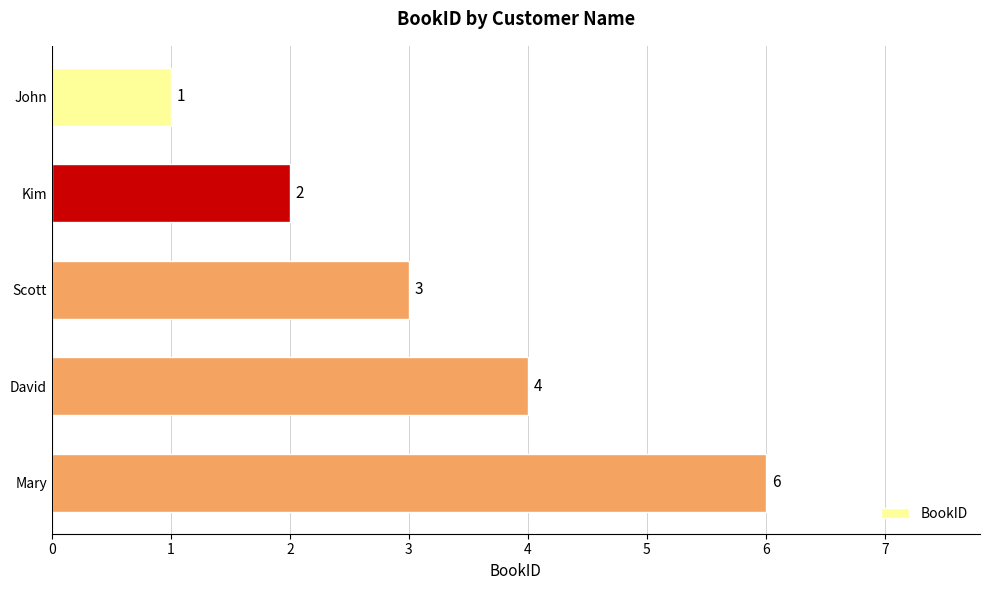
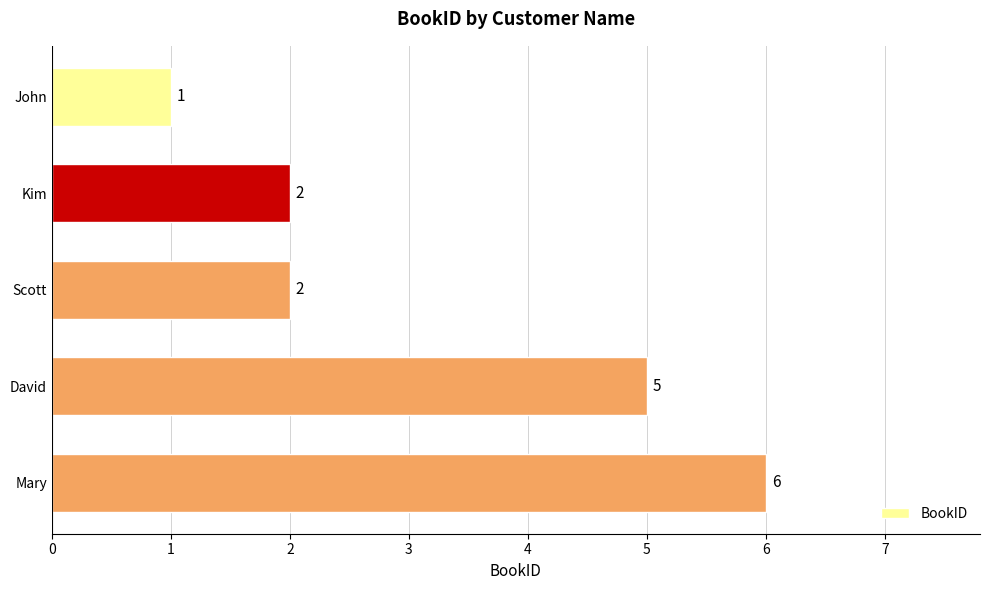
Scott: 3 -> 2
David: 4 -> 5
